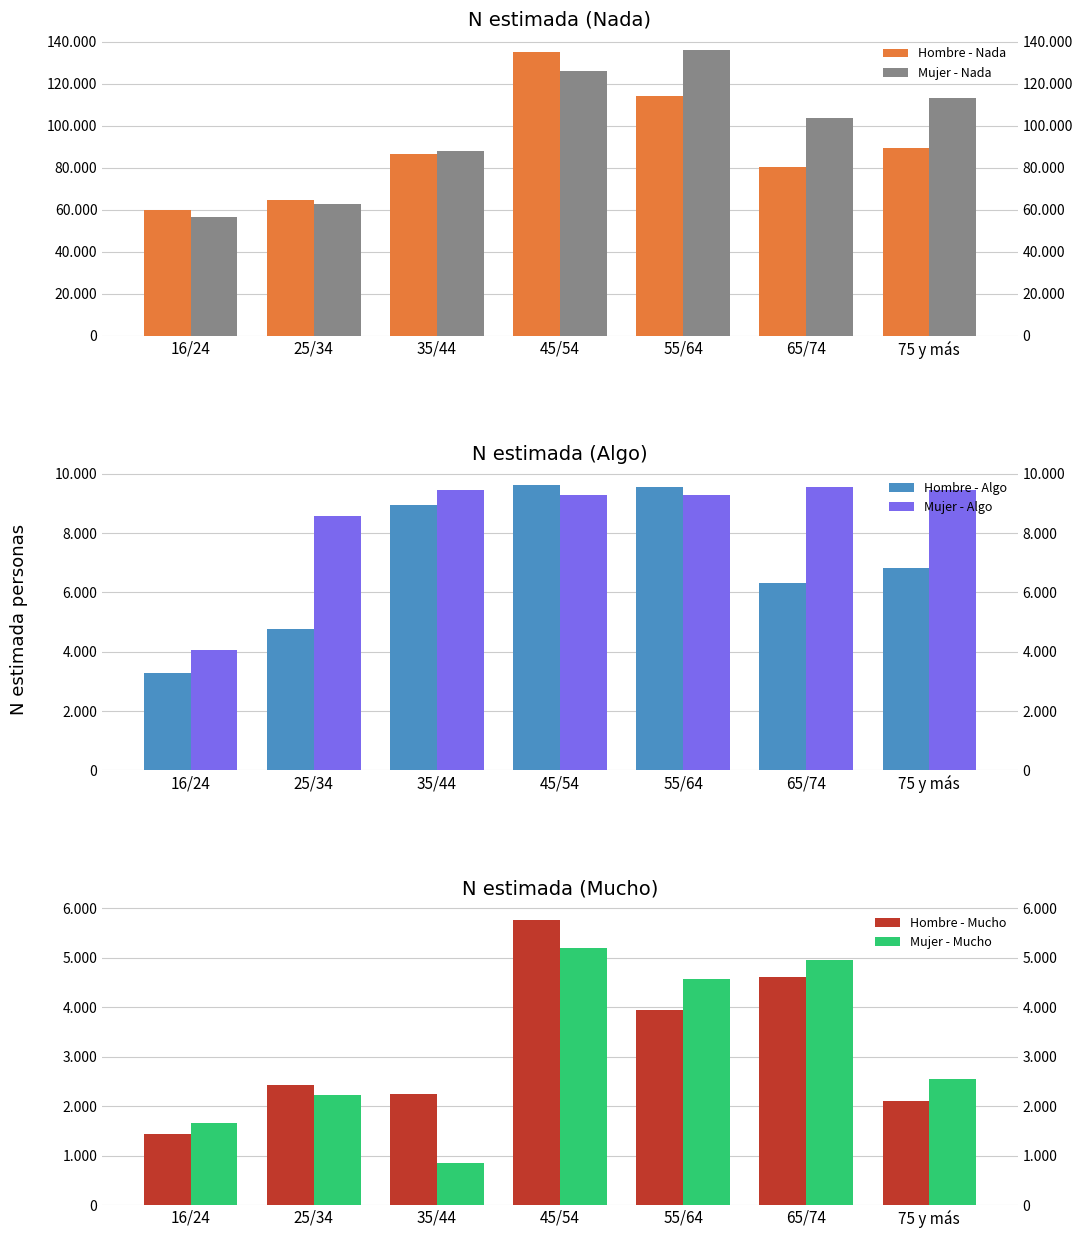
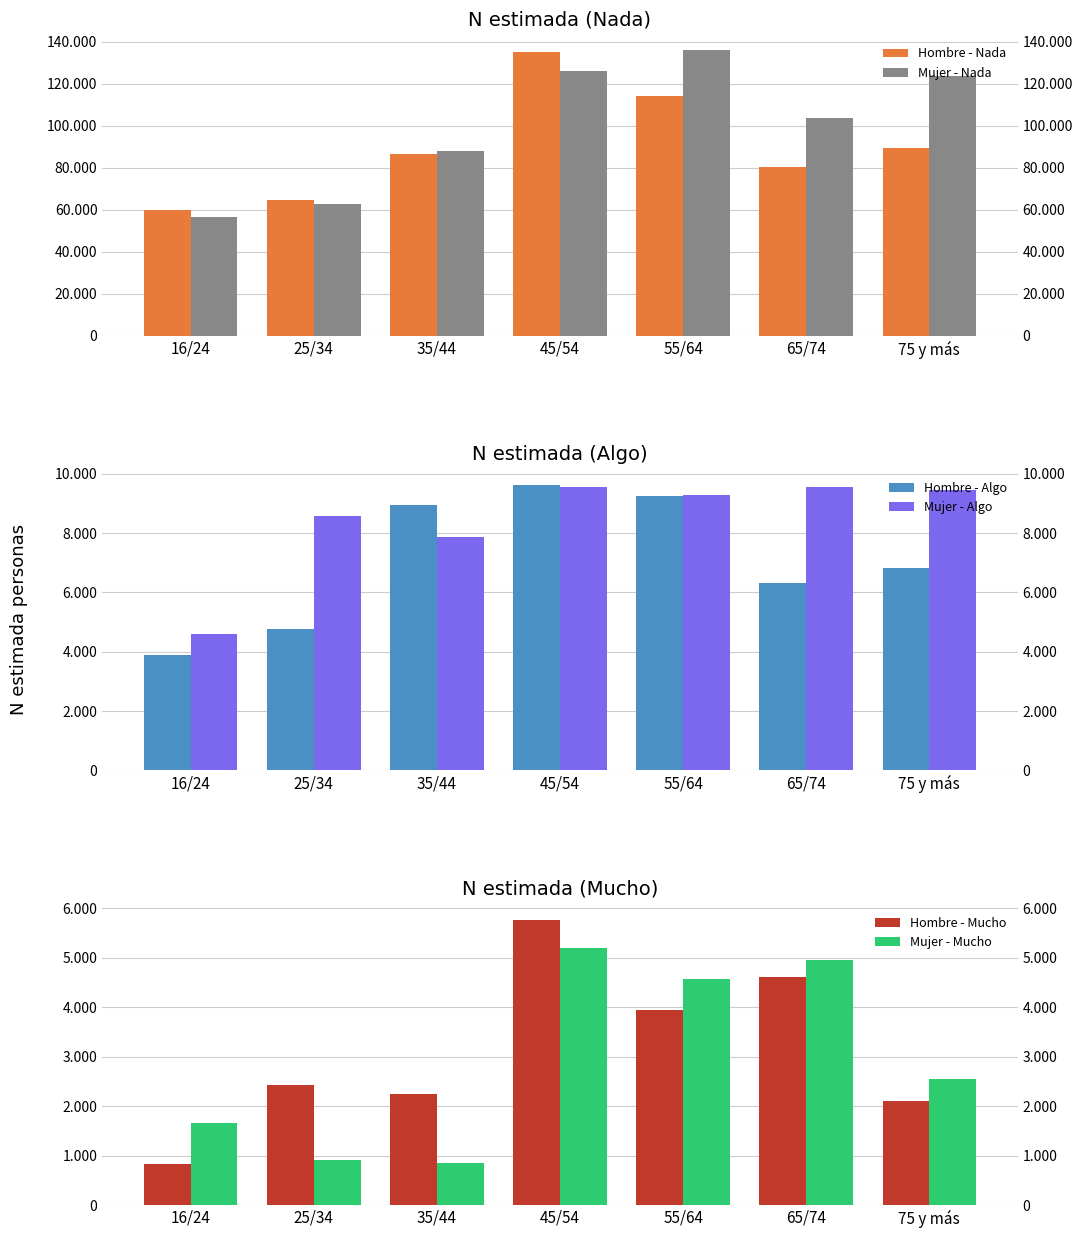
N estimada (Nada), Mujer - Nada, 75 y más: 113 -> 124
N estimada (Algo), Hombre - Algo, 16/24: 3.3 -> 3.9
N estimada (Algo), Mujer - Algo, 16/24: 4.1 -> 4.6
N estimada (Algo), Mujer - Algo, 35/44: 9.4 -> 7.9
N estimada (Algo), Mujer - Algo, 45/54: 9.3 -> 9.6
N estimada (Algo), Hombre - Algo, 55/64: 9.5 -> 9.2
N estimada (Mucho), Hombre - Mucho, 16/24: 1.4 -> 0.8
N estimada (Mucho), Mujer - Mucho, 25/34: 2.2 -> 0.9
